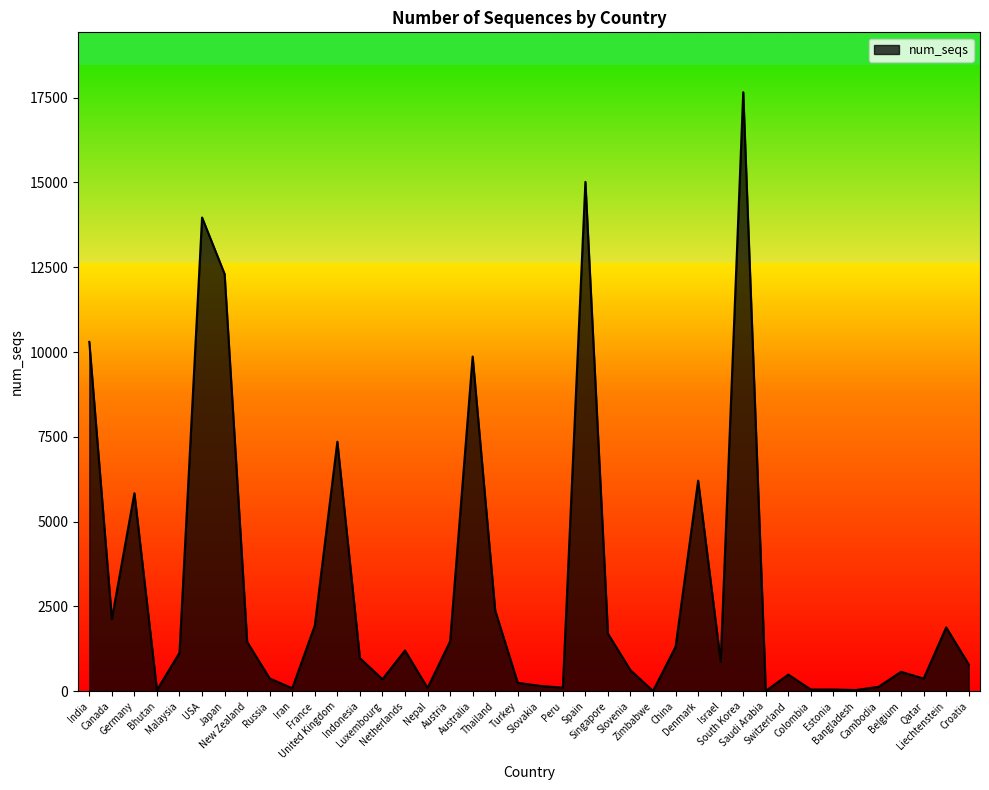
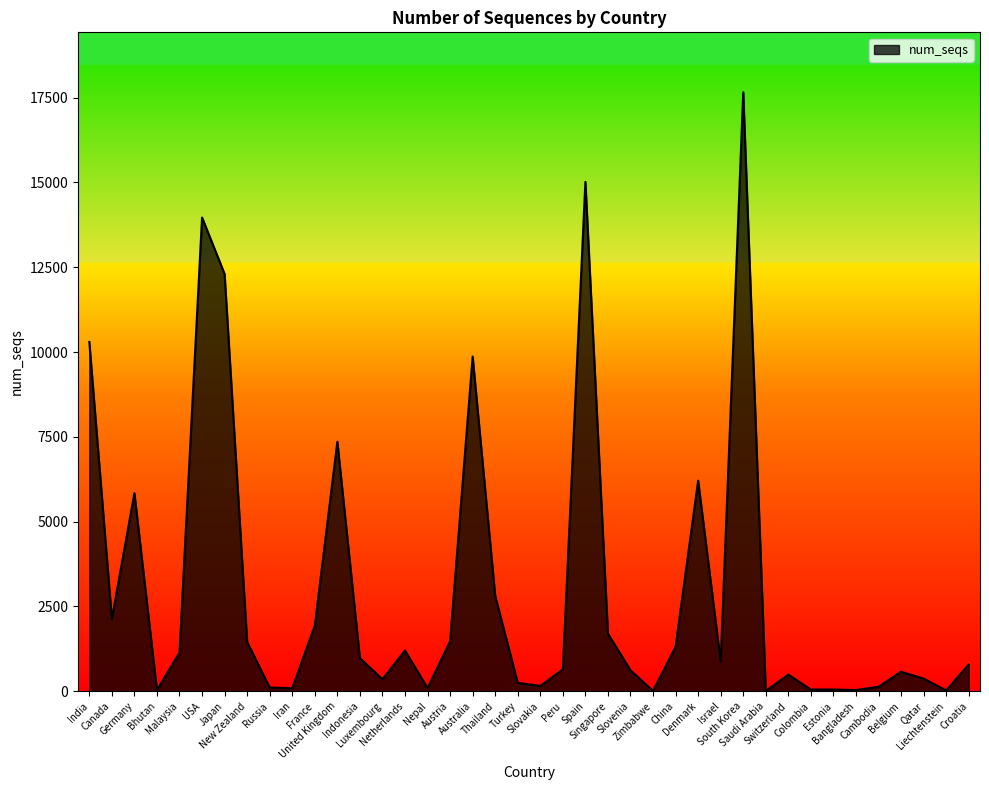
Russia: 400 -> 100
Thailand: 2400 -> 2800
Peru: 100 -> 600
Liechtenstein: 1900 -> 0
